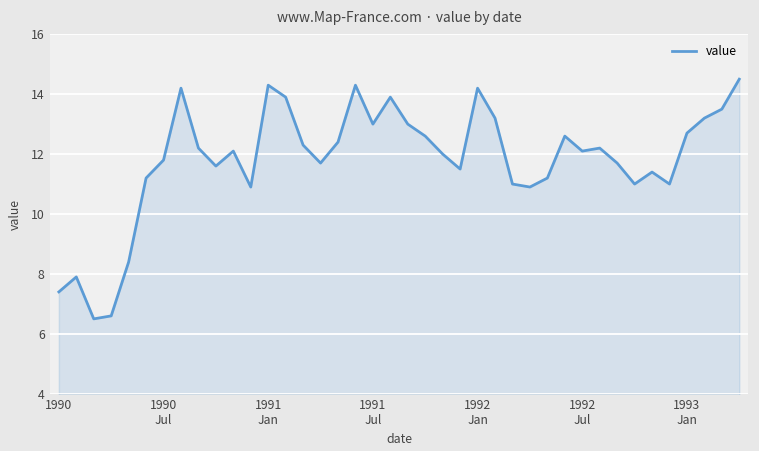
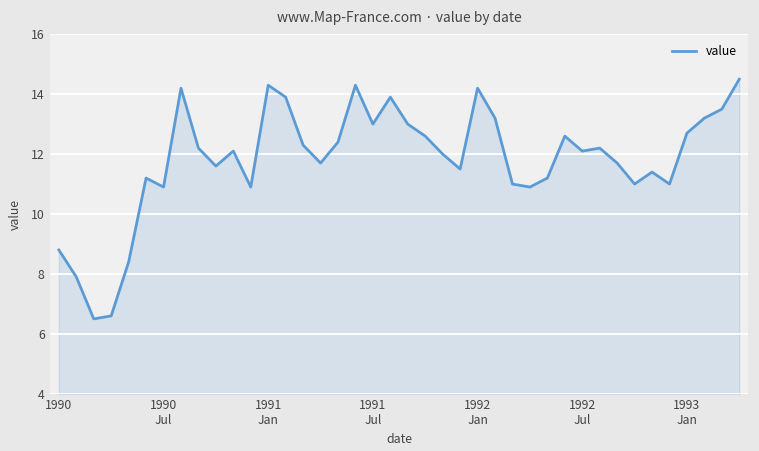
1990: 7.4 -> 8.8
1990 Jul: 11.8 -> 10.9
